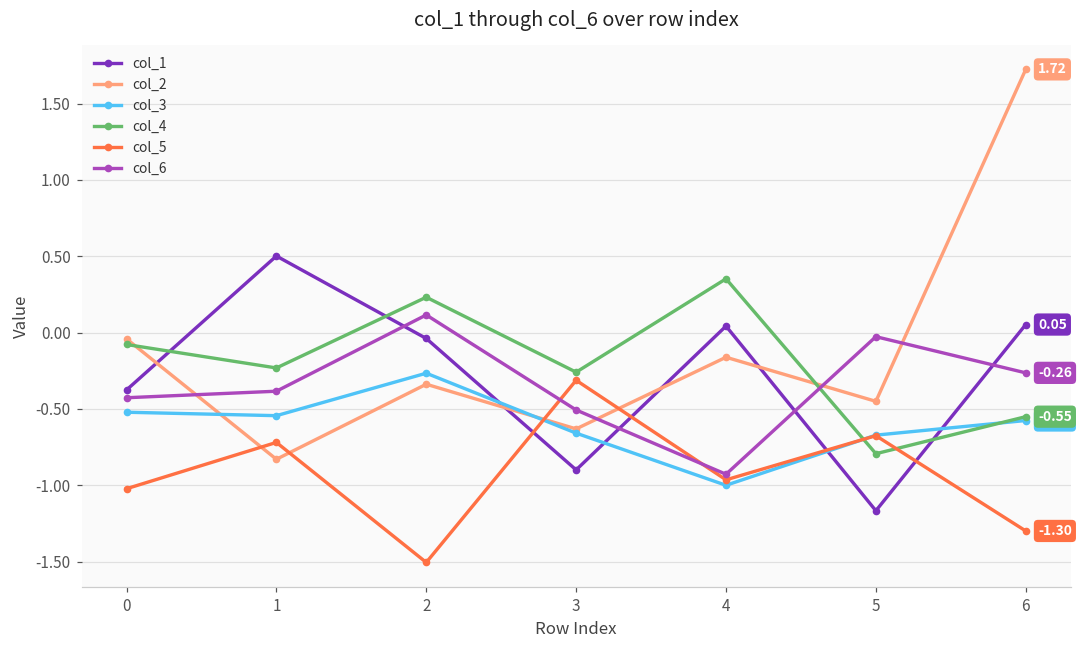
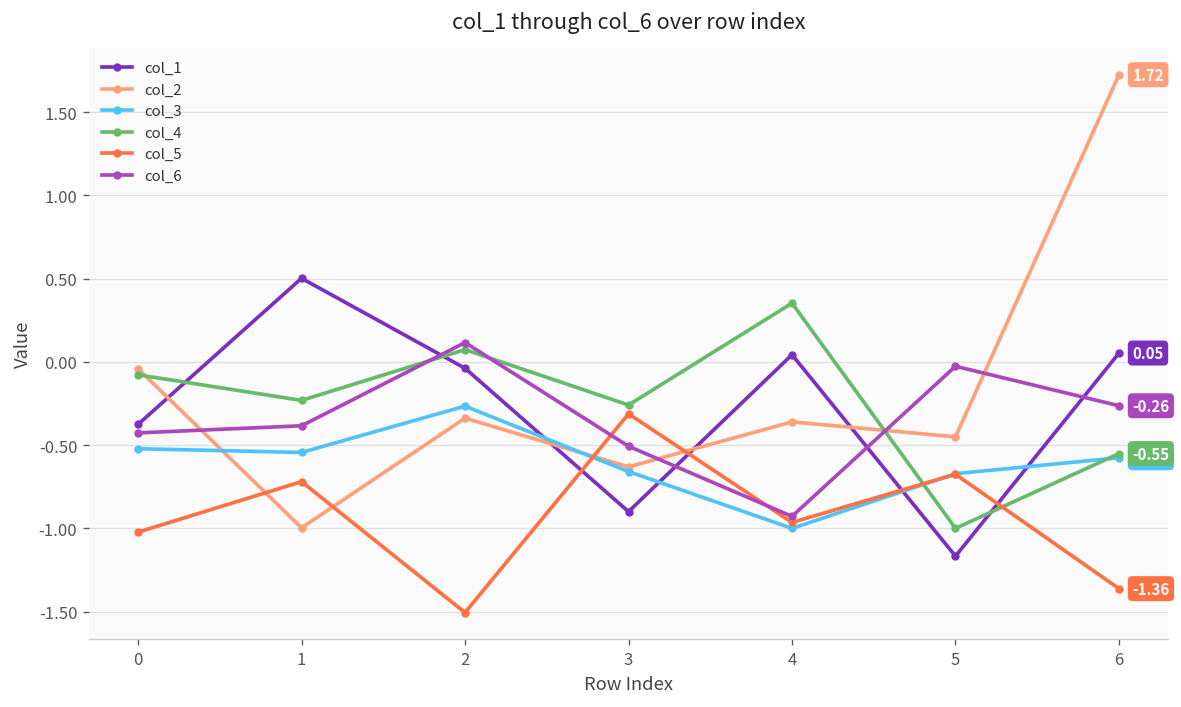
col_2, 1: -0.83 -> -1.00
col_4, 2: 0.23 -> 0.07
col_2, 4: -0.16 -> -0.36
col_4, 5: -0.79 -> -1.00
col_5, 6: -1.30 -> -1.36
